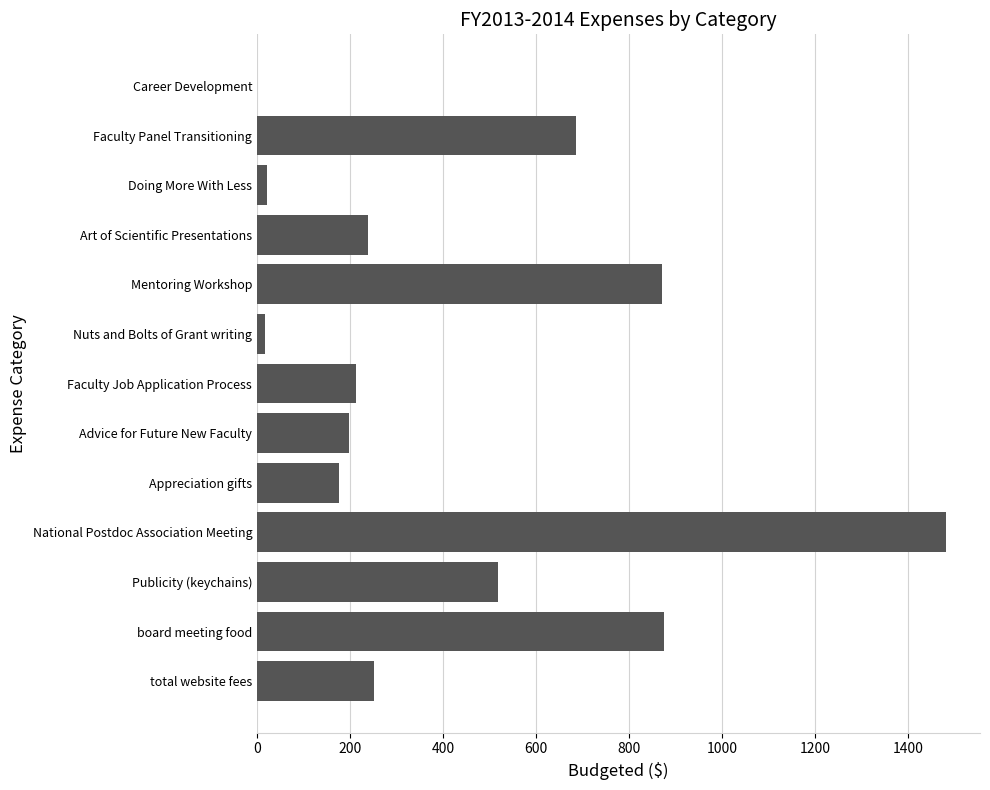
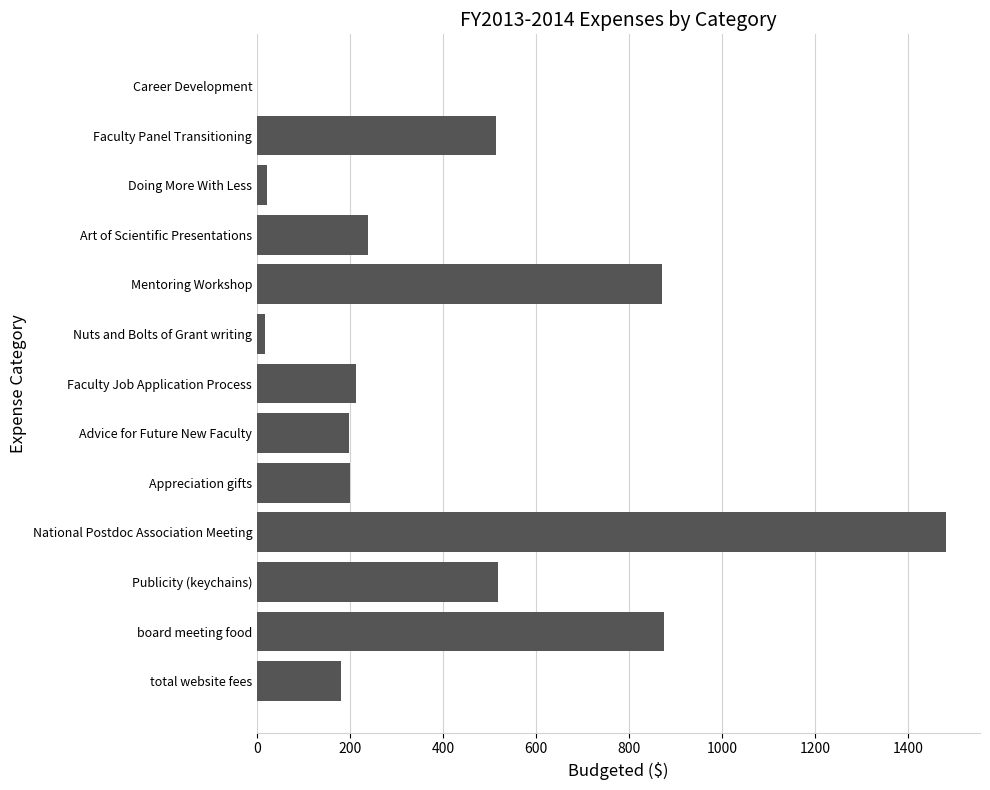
Faculty Panel Transitioning: 690 -> 510
Appreciation gifts: 180 -> 200
total website fees: 250 -> 180
